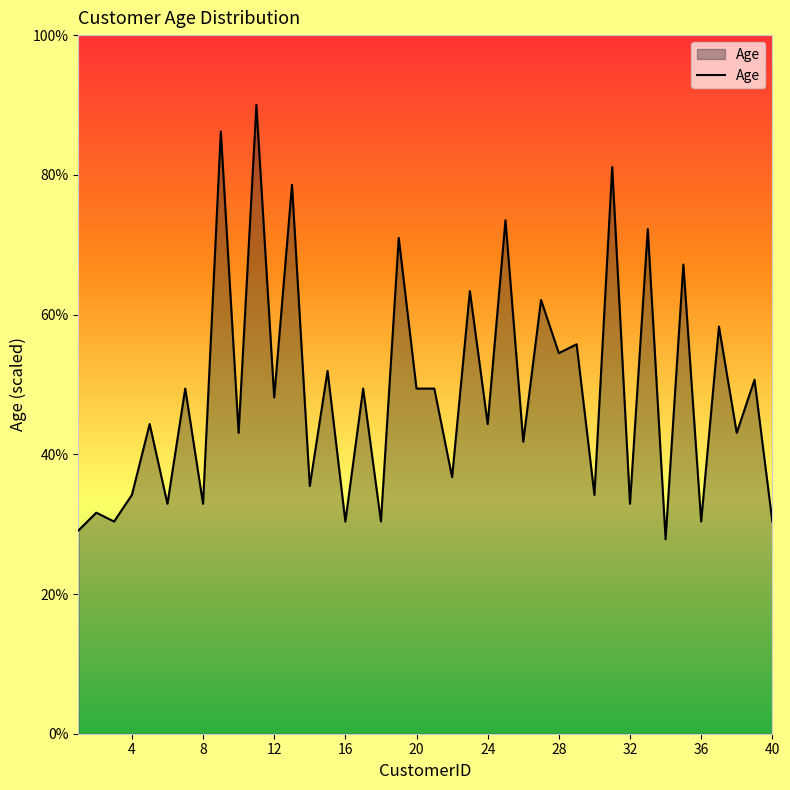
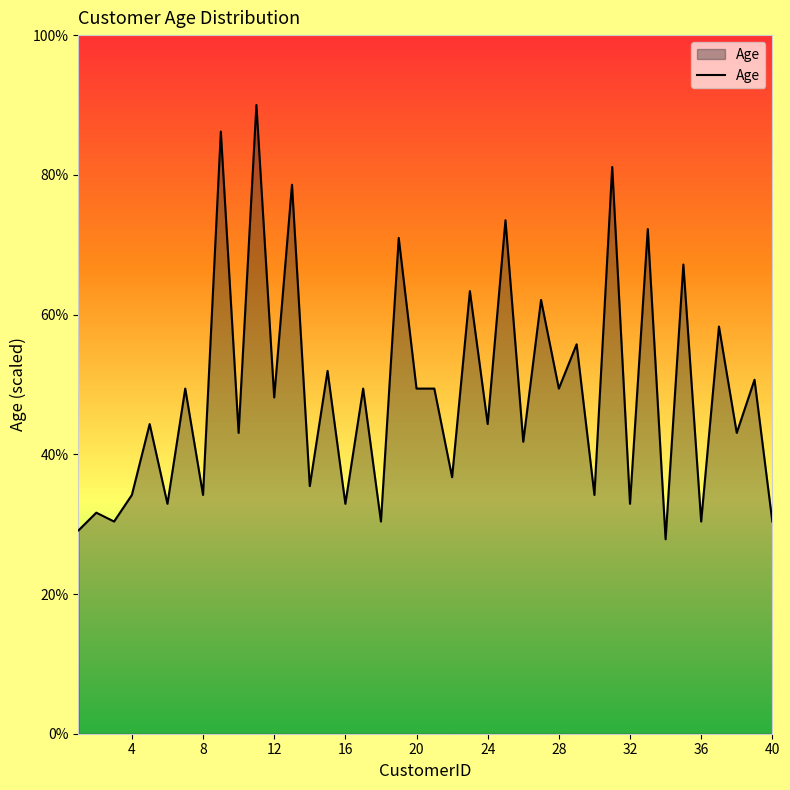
8: 33% -> 34%
16: 30% -> 33%
28: 54% -> 49%
